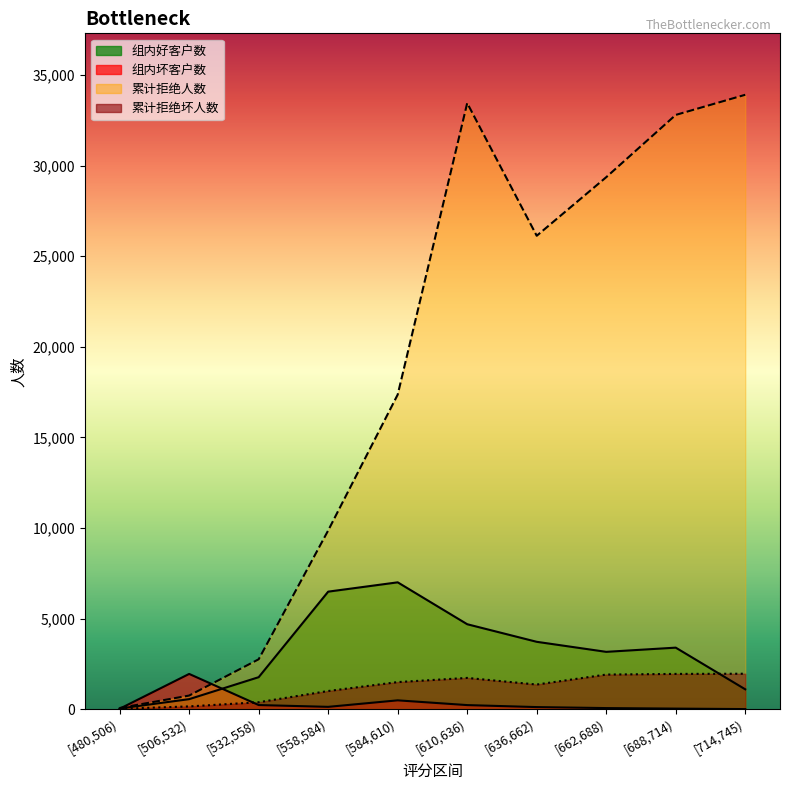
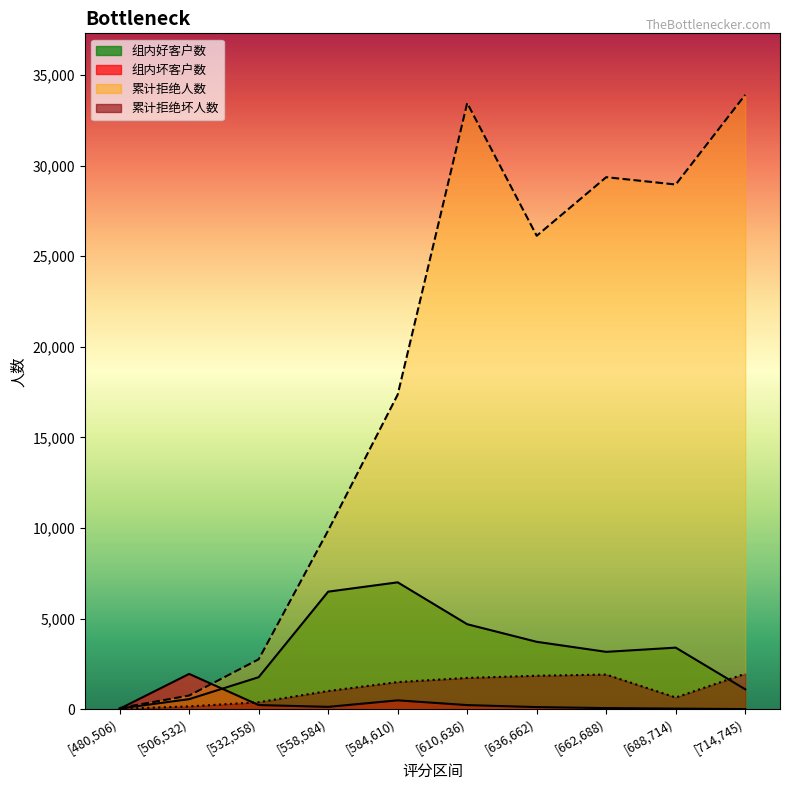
累计拒绝坏人数, [636,662): 1,400 -> 1,900
累计拒绝人数, [688,714): 32,800 -> 29,000
累计拒绝坏人数, [688,714): 2,000 -> 600
